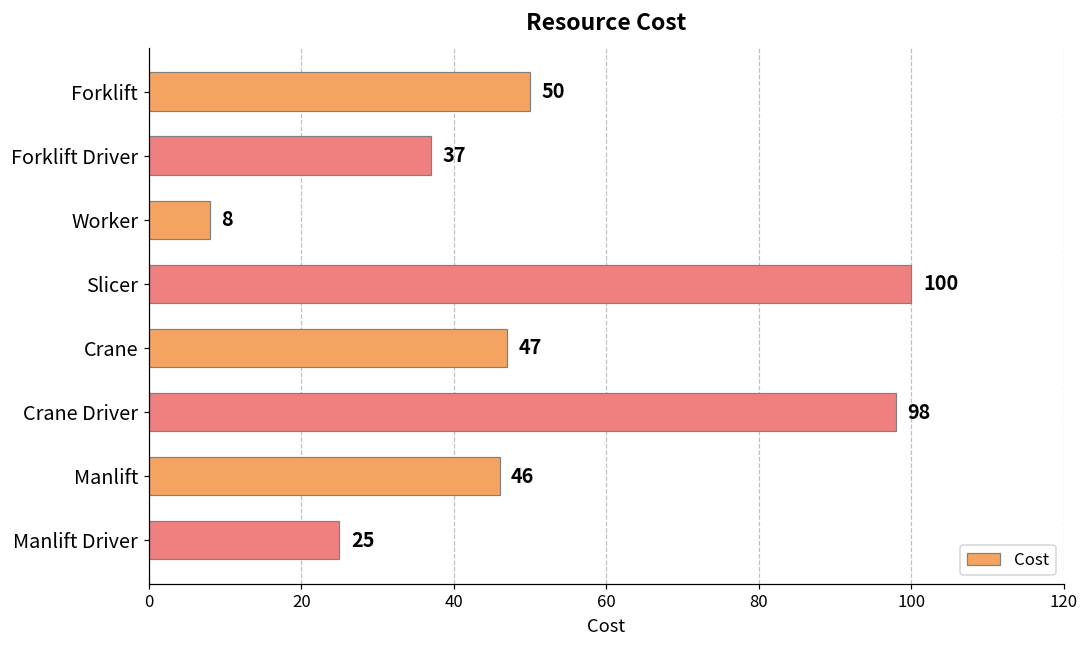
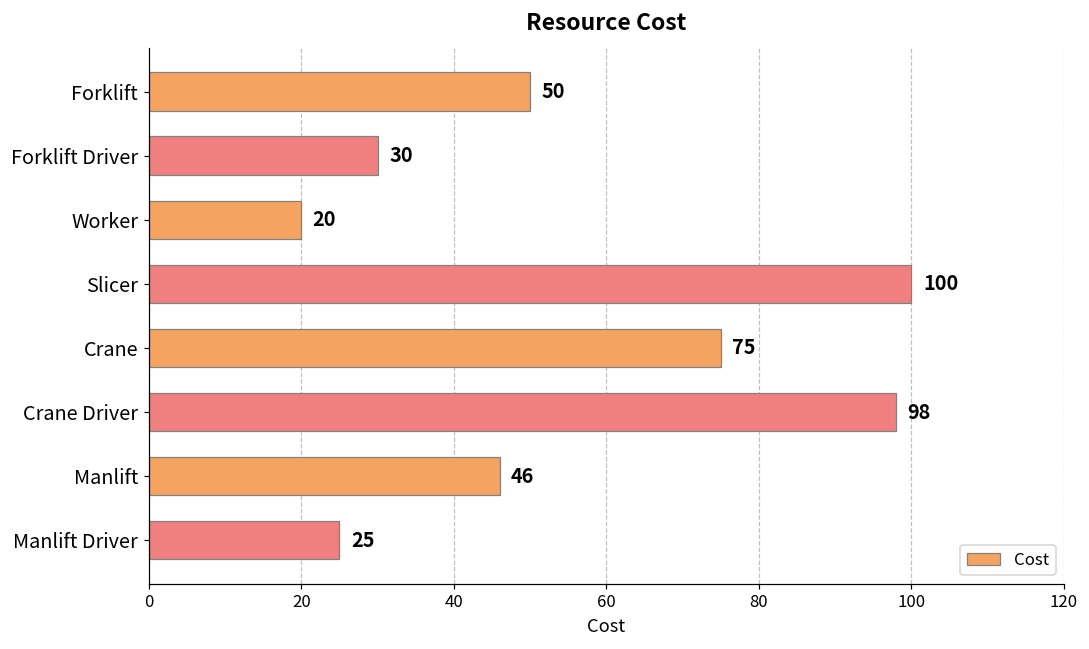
Forklift Driver: 37 -> 30
Worker: 8 -> 20
Crane: 47 -> 75
